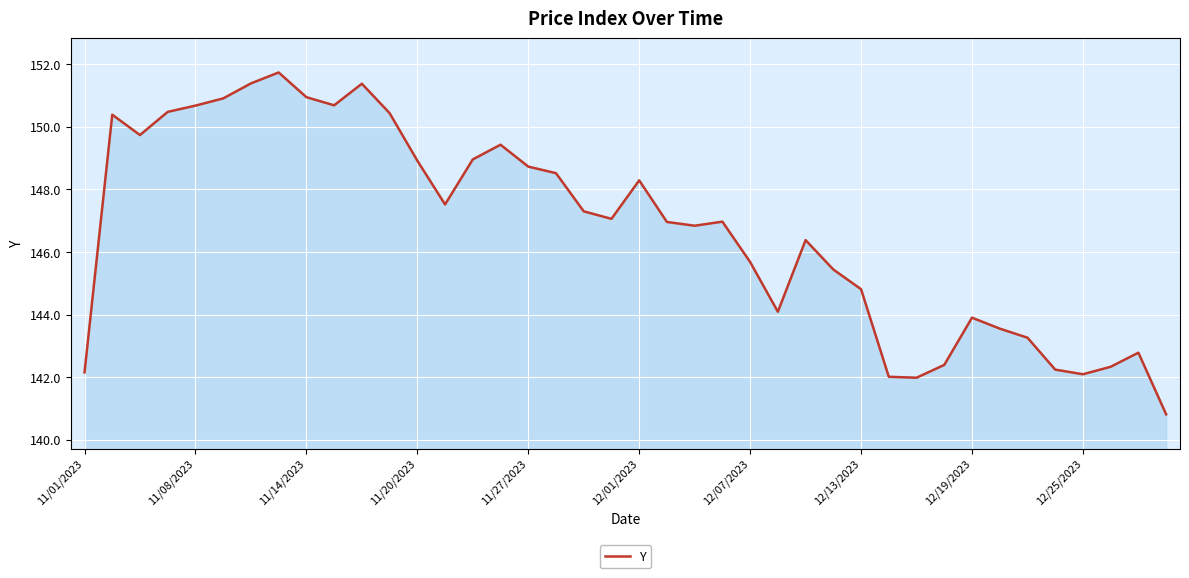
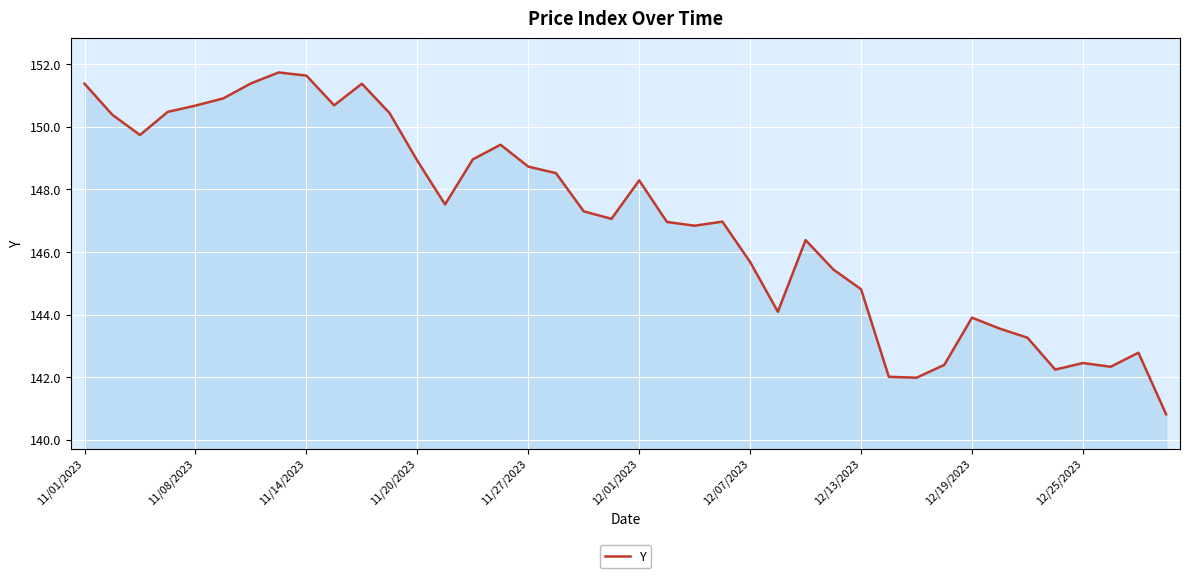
11/01/2023: 142.2 -> 151.4
11/14/2023: 151.0 -> 151.6
12/25/2023: 142.1 -> 142.5
